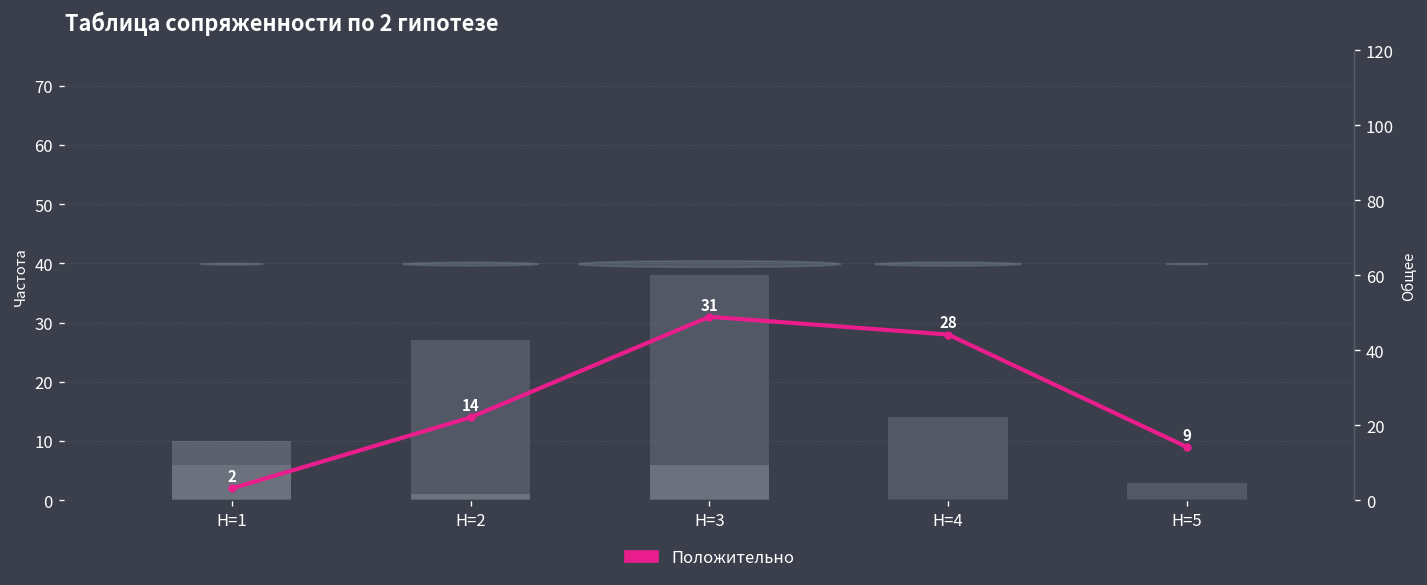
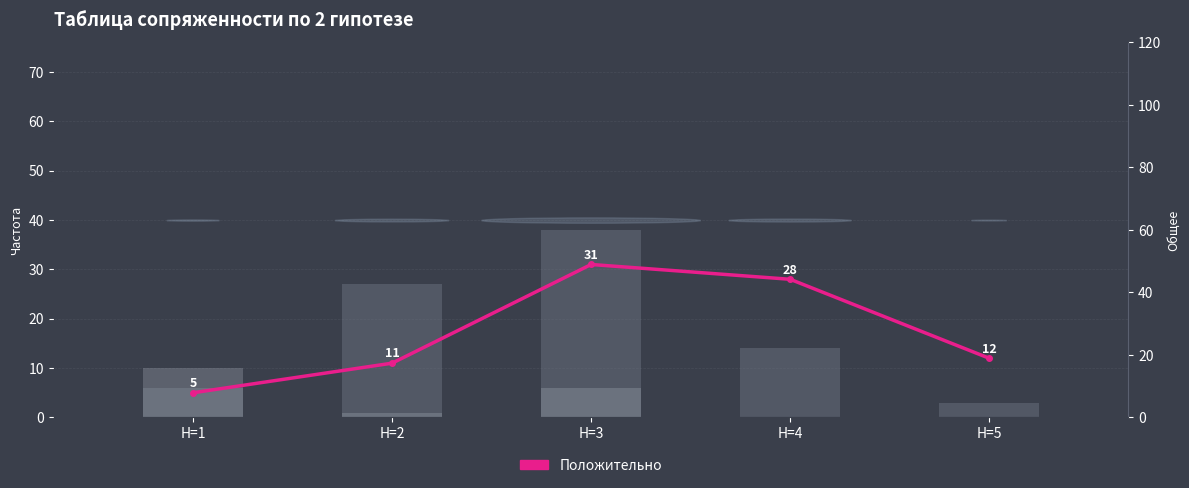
Положительно, H=1: 2 -> 5
Положительно, H=2: 14 -> 11
Положительно, H=5: 9 -> 12
